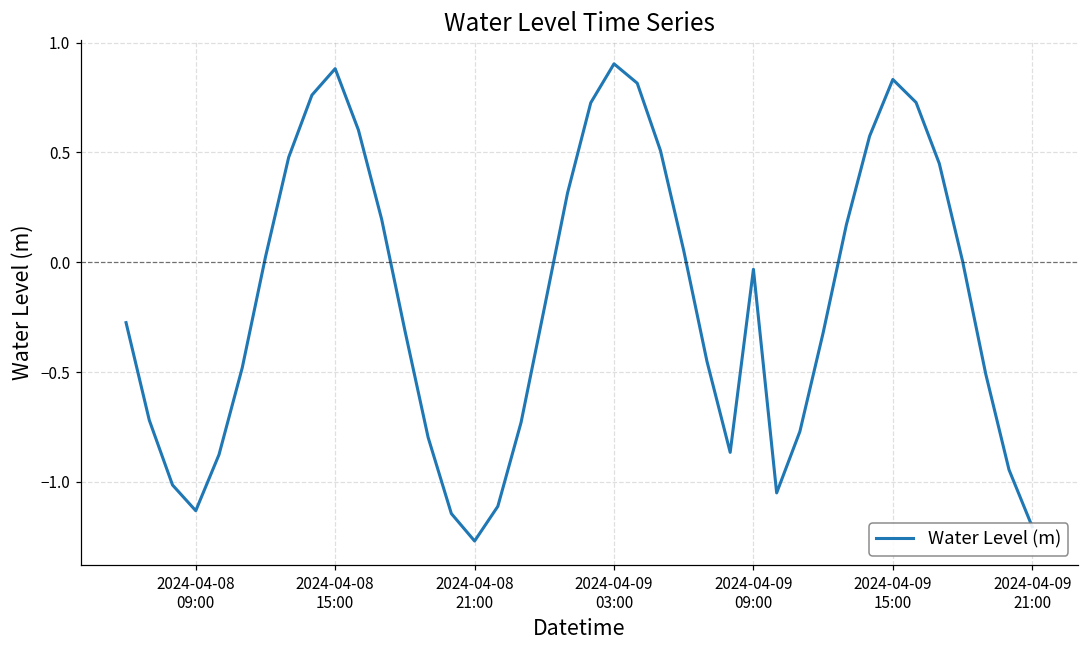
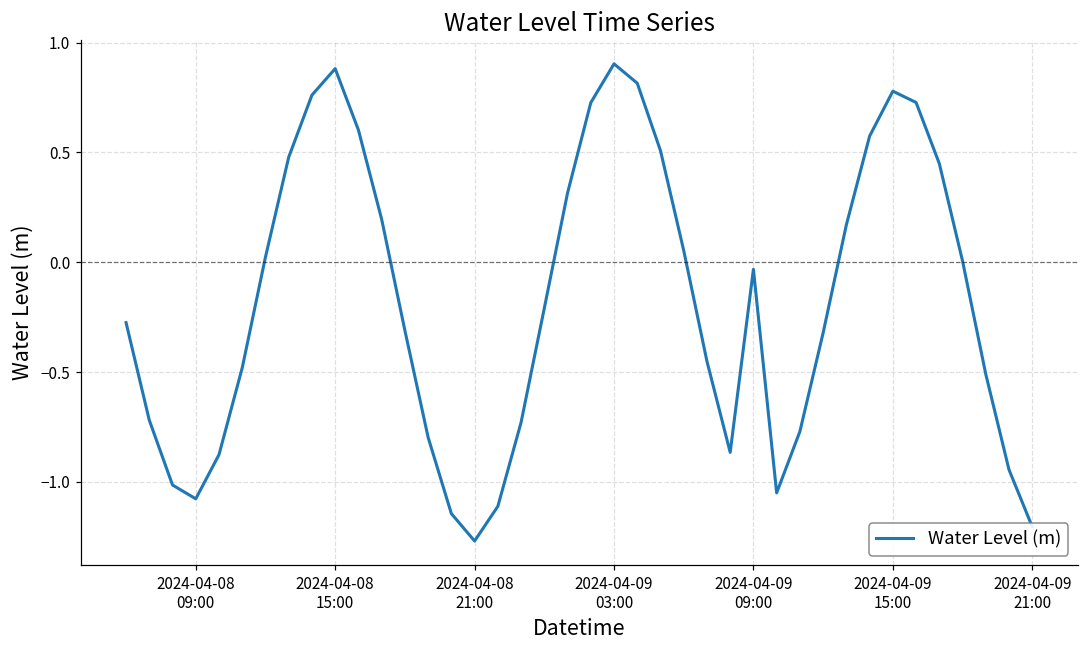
2024-04-08 09:00: -1.13 -> -1.08
2024-04-09 15:00: 0.83 -> 0.78
